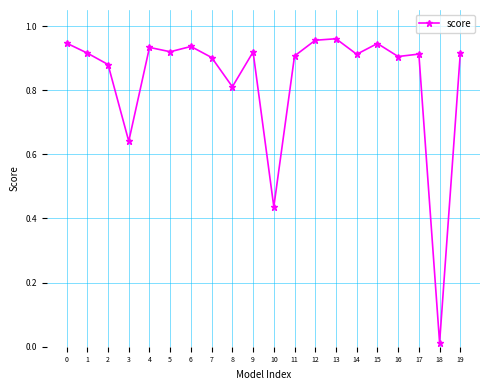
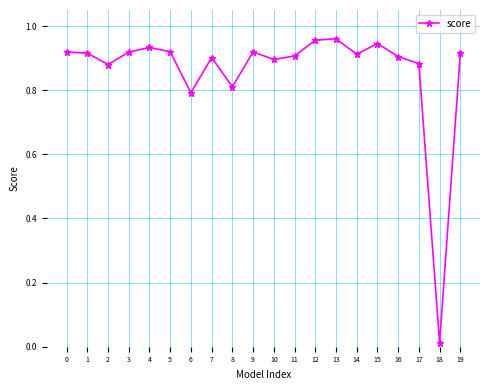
0: 0.95 -> 0.92
3: 0.64 -> 0.92
6: 0.94 -> 0.79
10: 0.44 -> 0.90
17: 0.91 -> 0.88
